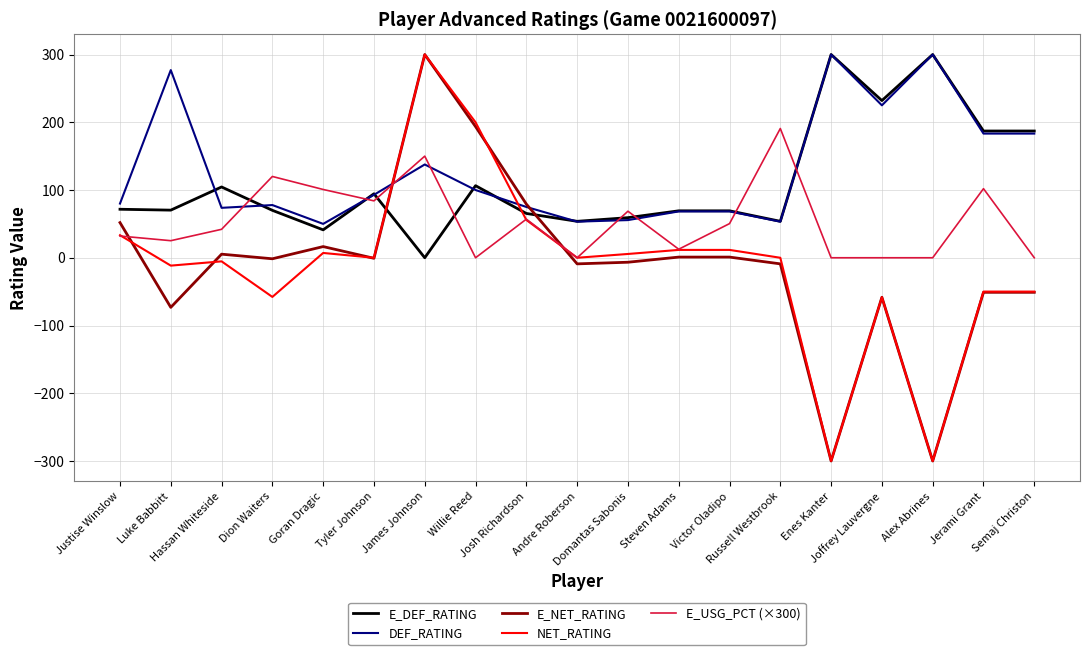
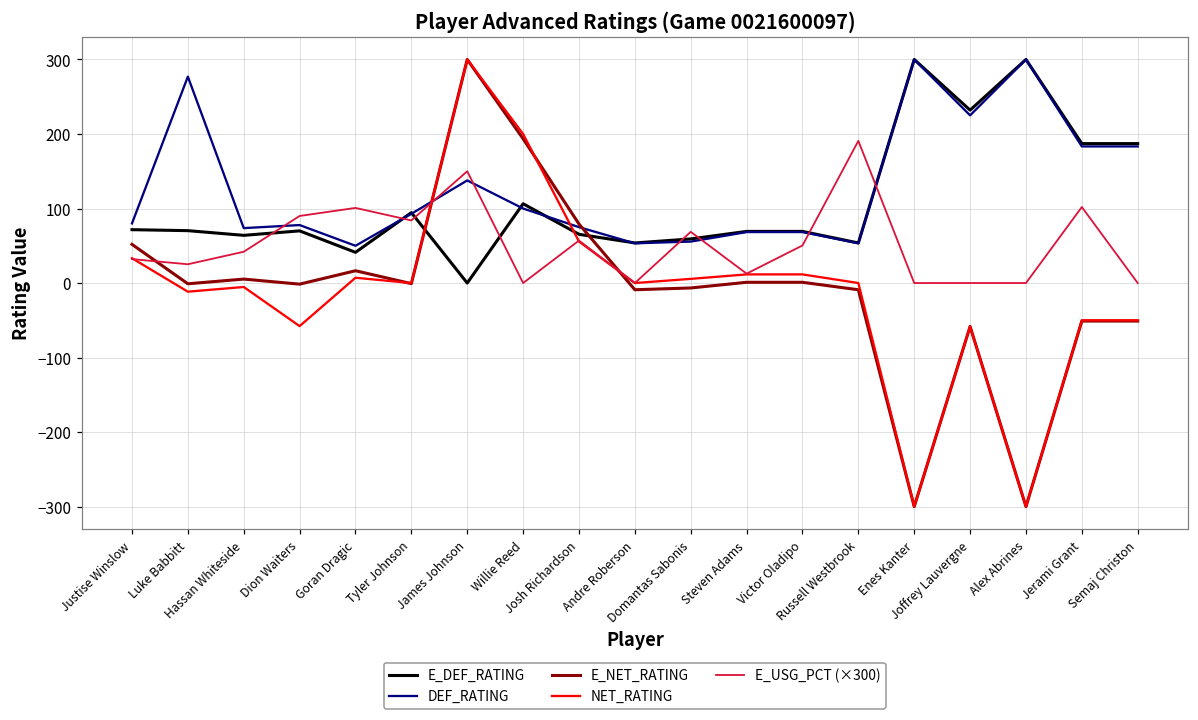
E_NET_RATING, Luke Babbitt: -70 -> 0
E_DEF_RATING, Hassan Whiteside: 100 -> 60
E_USG_PCT (×300), Dion Waiters: 120 -> 90
